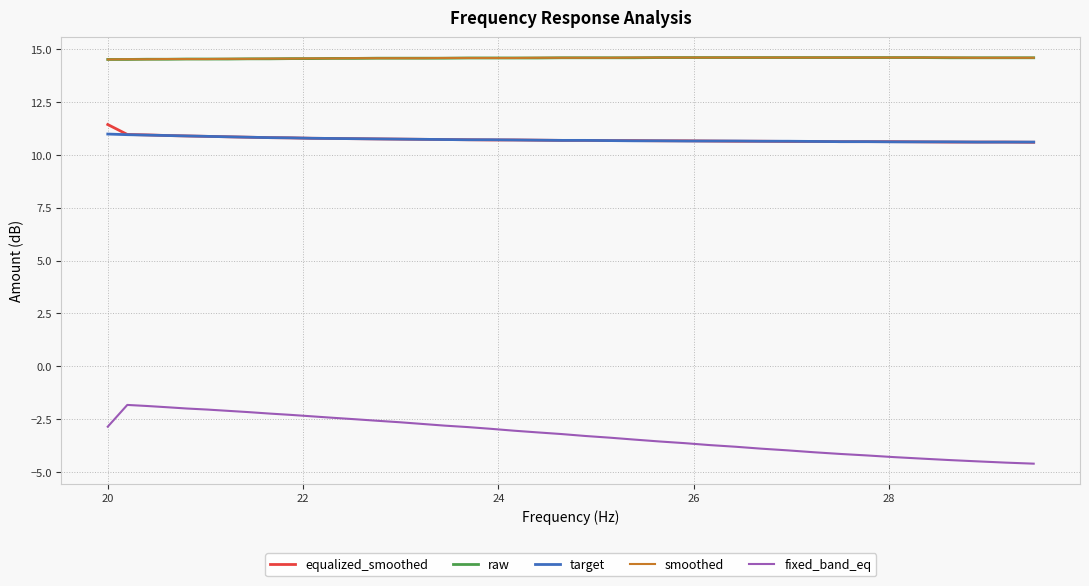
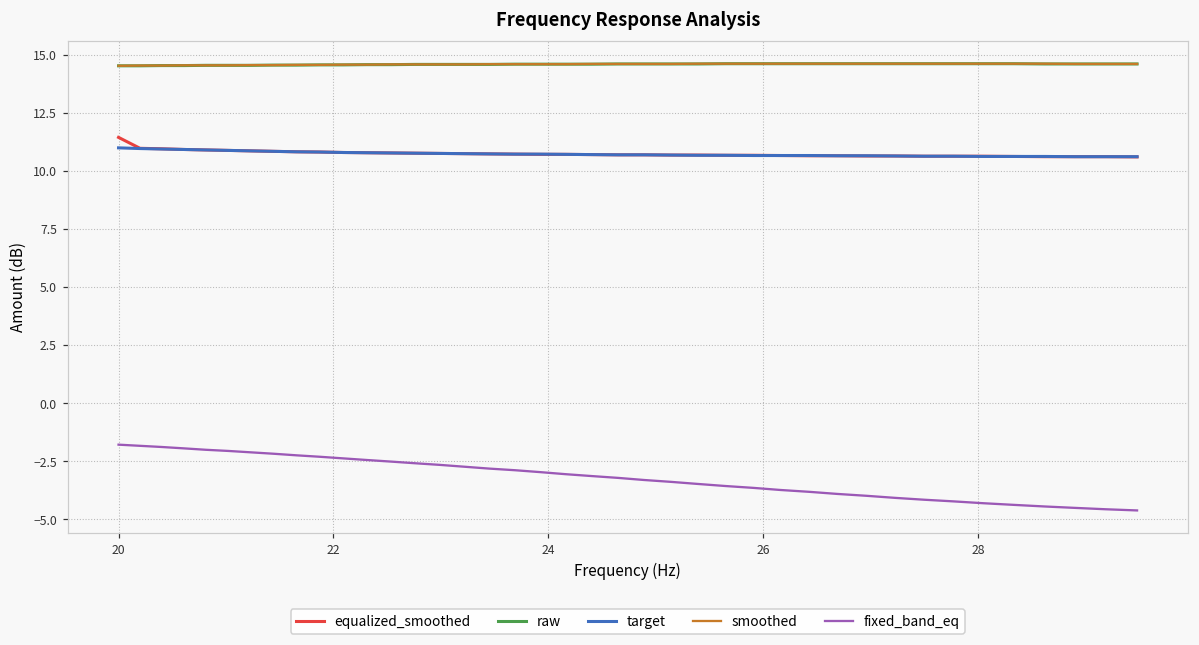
fixed_band_eq, 20: -2.9 -> -1.8
